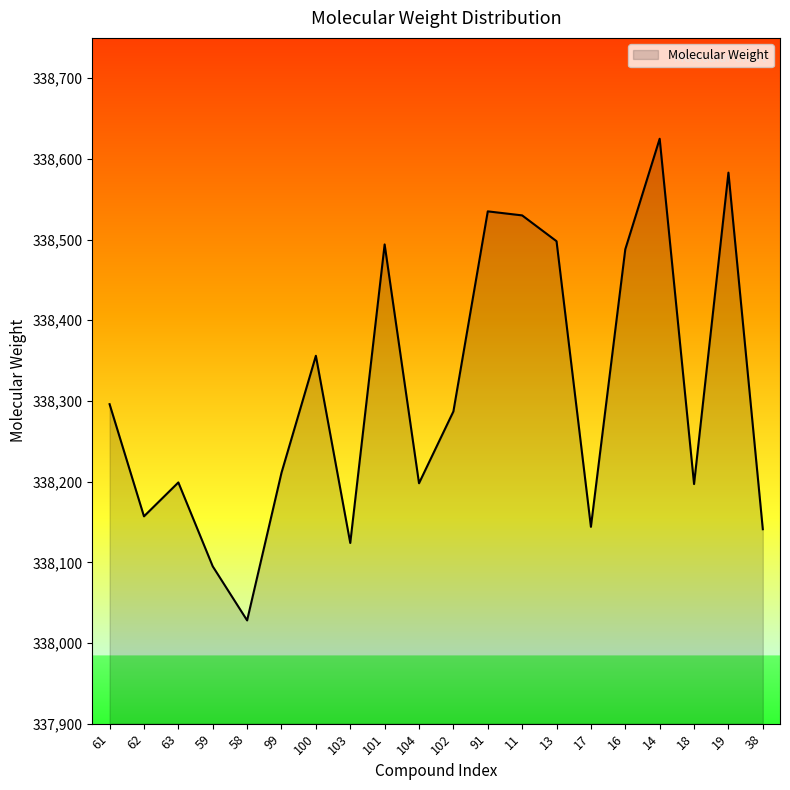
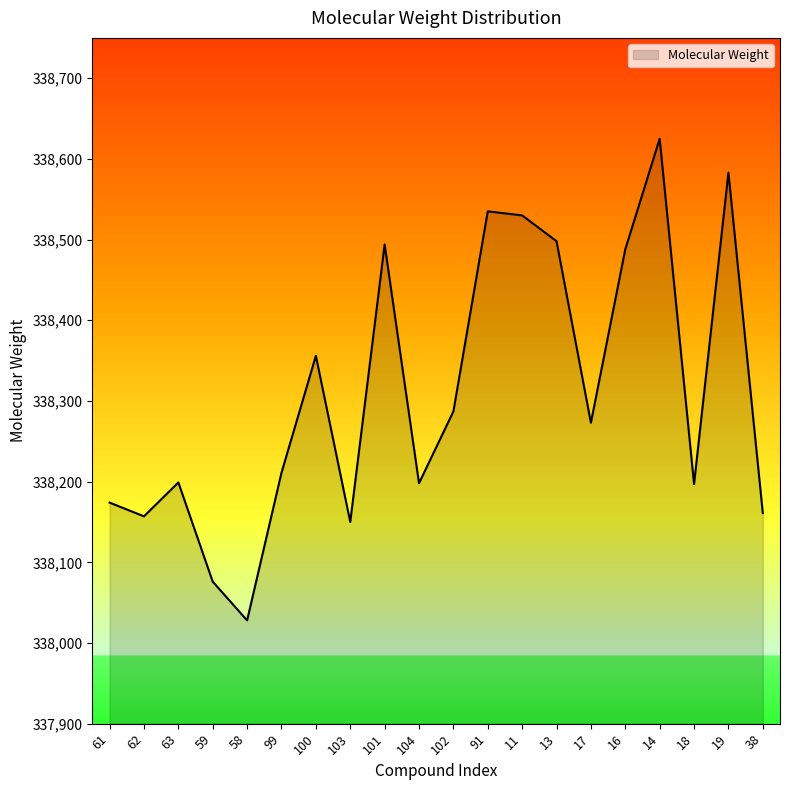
61: 338,300 -> 338,170
59: 338,100 -> 338,080
103: 338,120 -> 338,150
17: 338,140 -> 338,270
38: 338,140 -> 338,160
